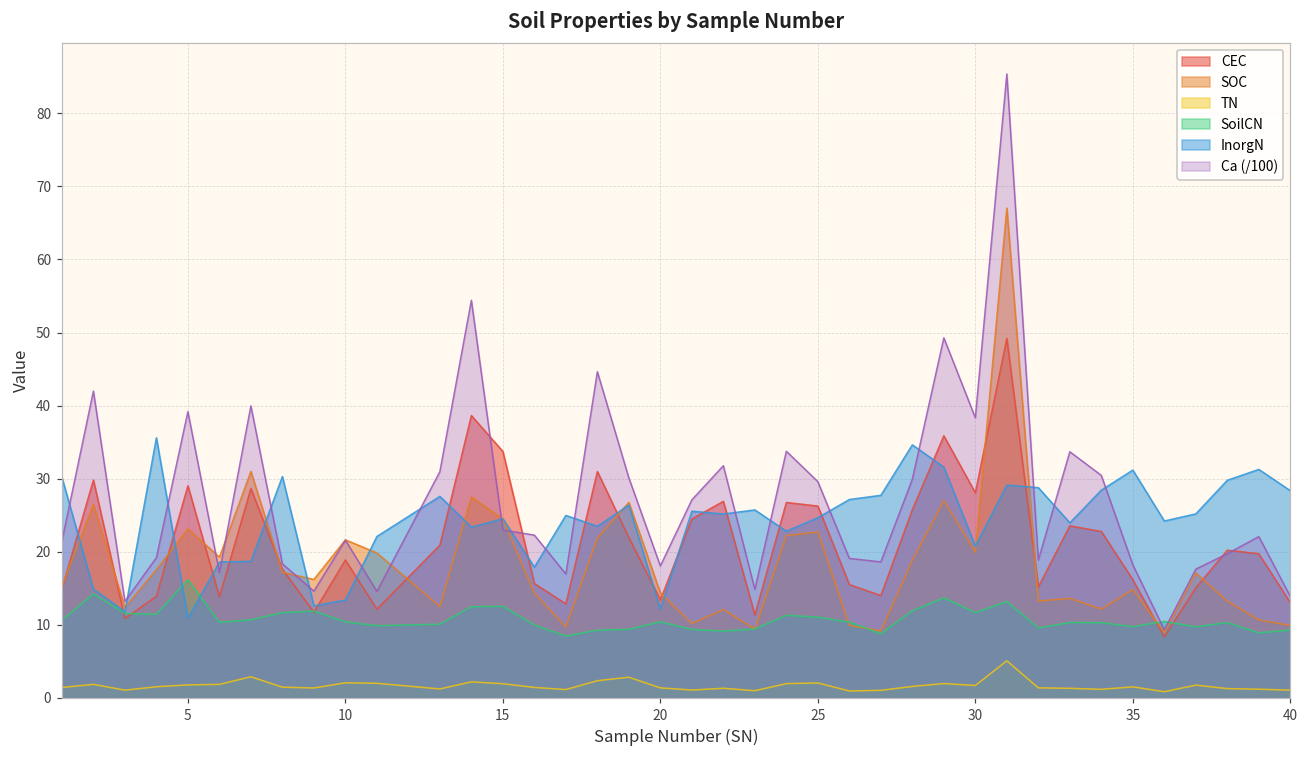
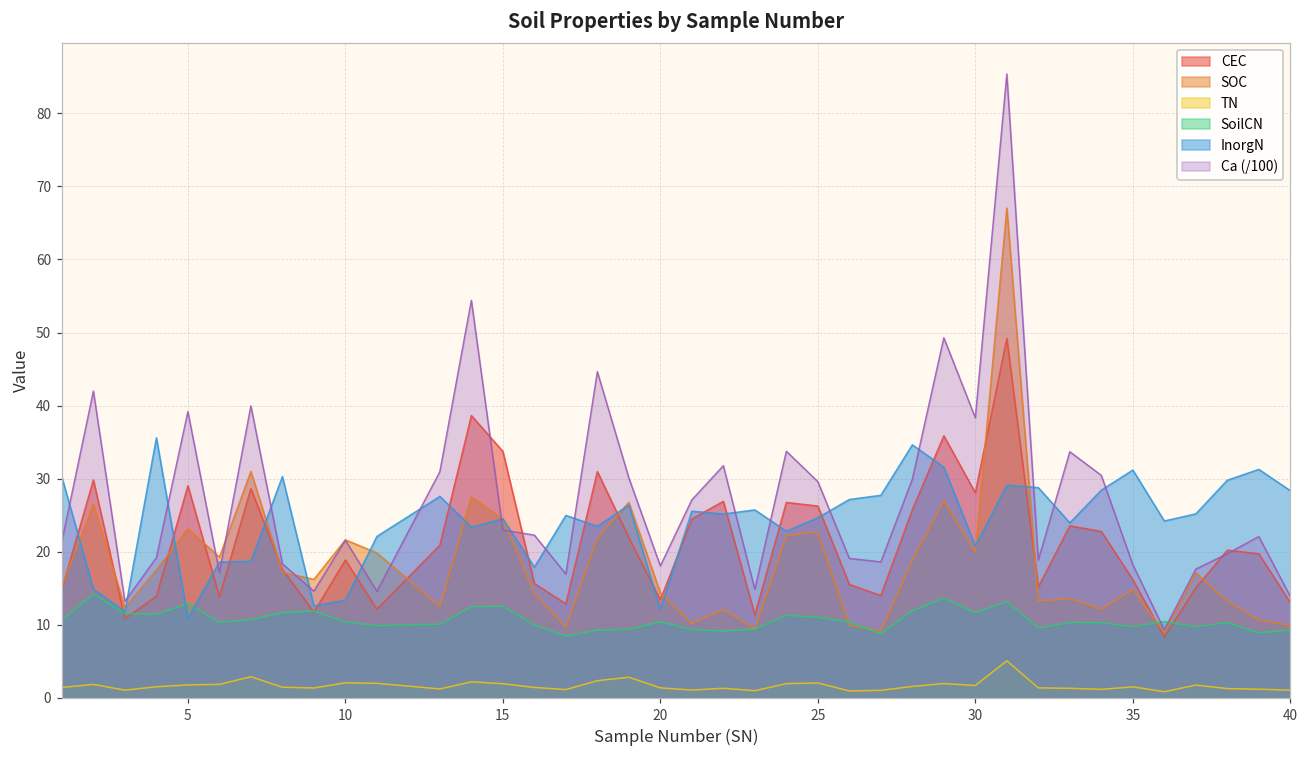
SoilCN, 5: 16 -> 13
